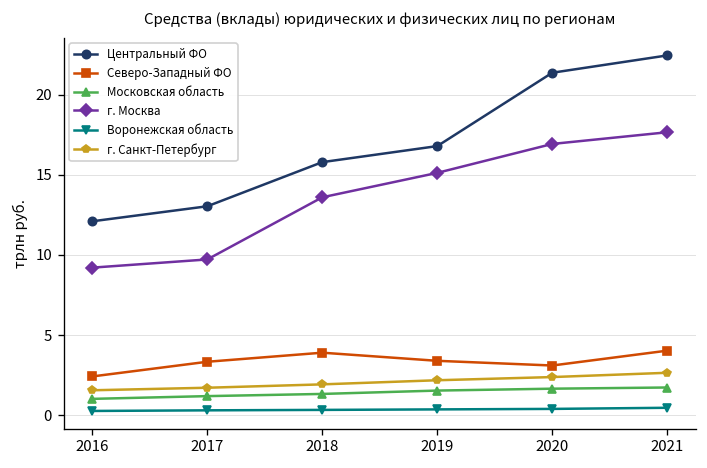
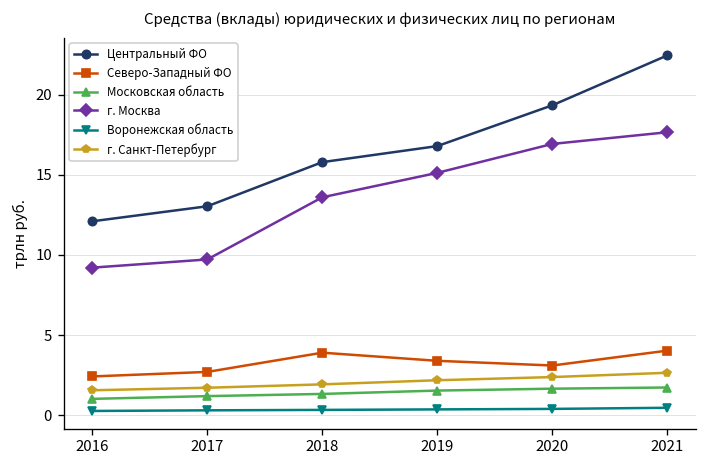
Северо-Западный ФО, 2017: 3.3 -> 2.7
Центральный ФО, 2020: 21.4 -> 19.3
